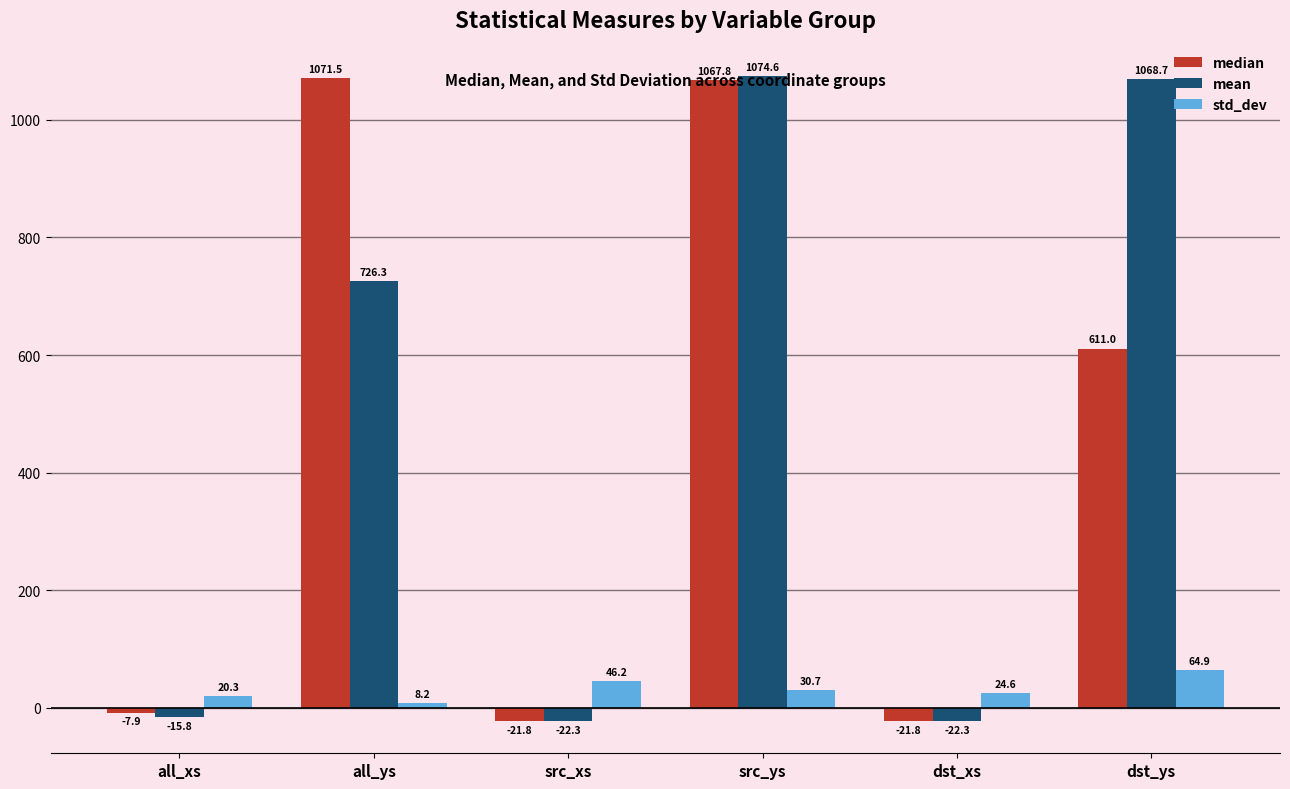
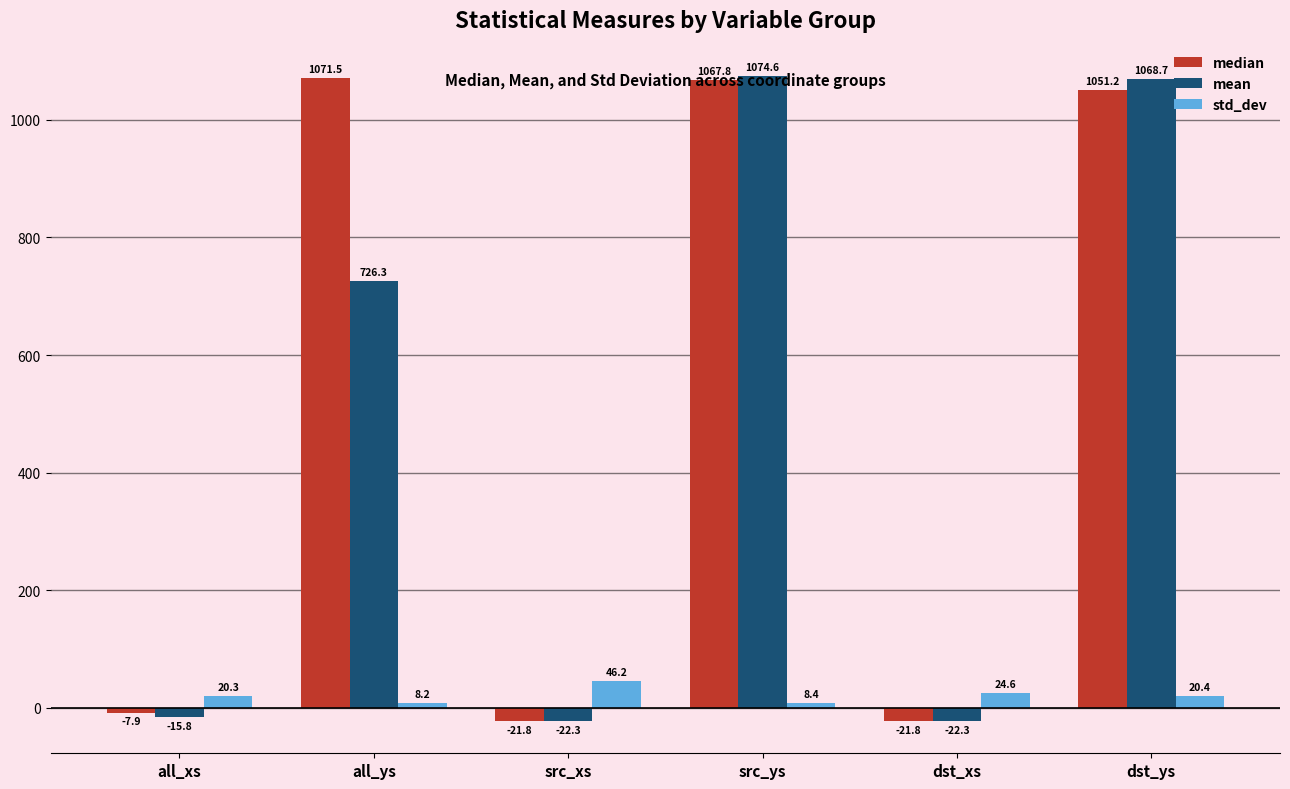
std_dev, src_ys: 30.7 -> 8.4
median, dst_ys: 611.0 -> 1051.2
std_dev, dst_ys: 64.9 -> 20.4
